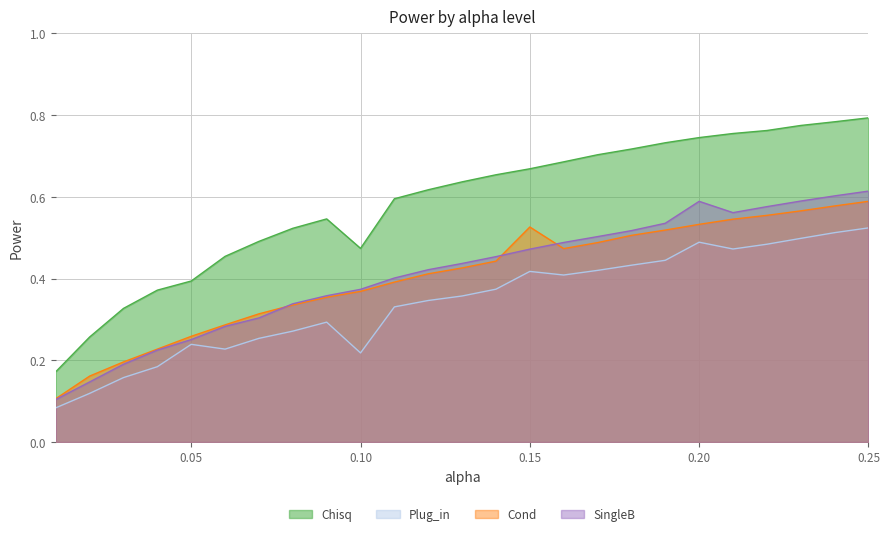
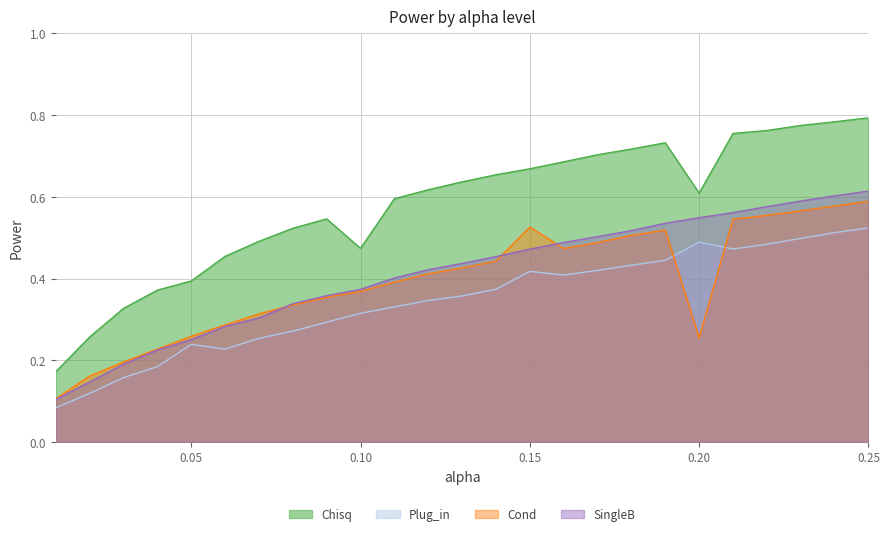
Plug_in, 0.10: 0.22 -> 0.32
Chisq, 0.20: 0.75 -> 0.61
Cond, 0.20: 0.53 -> 0.25
SingleB, 0.20: 0.59 -> 0.55
